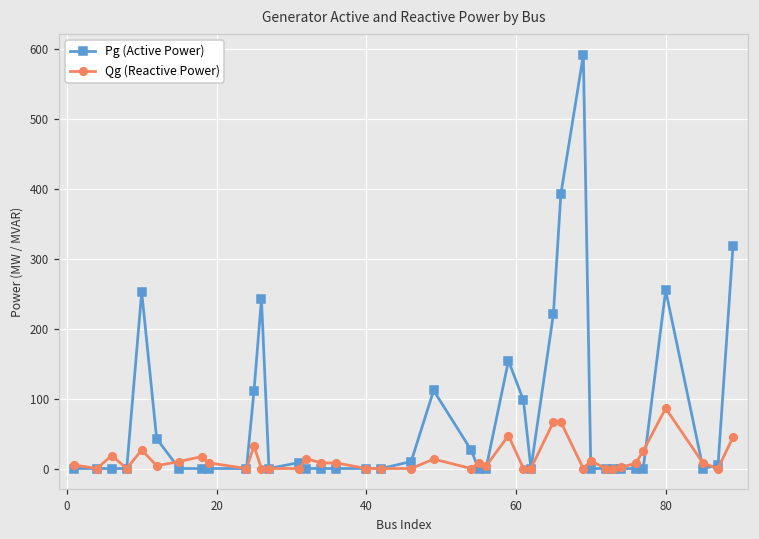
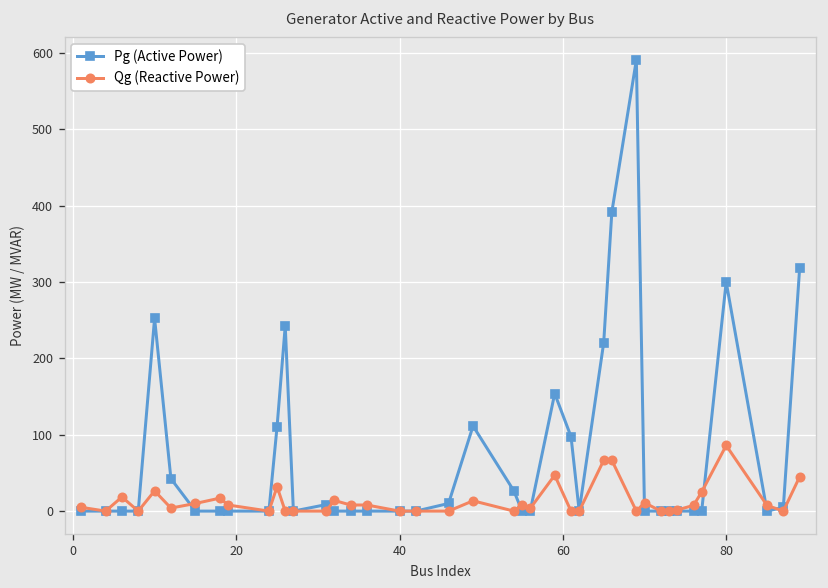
Pg (Active Power), 80: 250 -> 300
